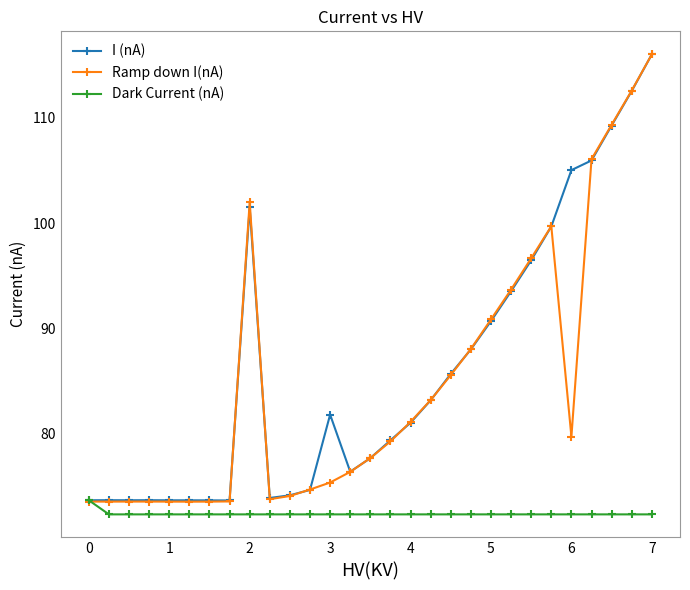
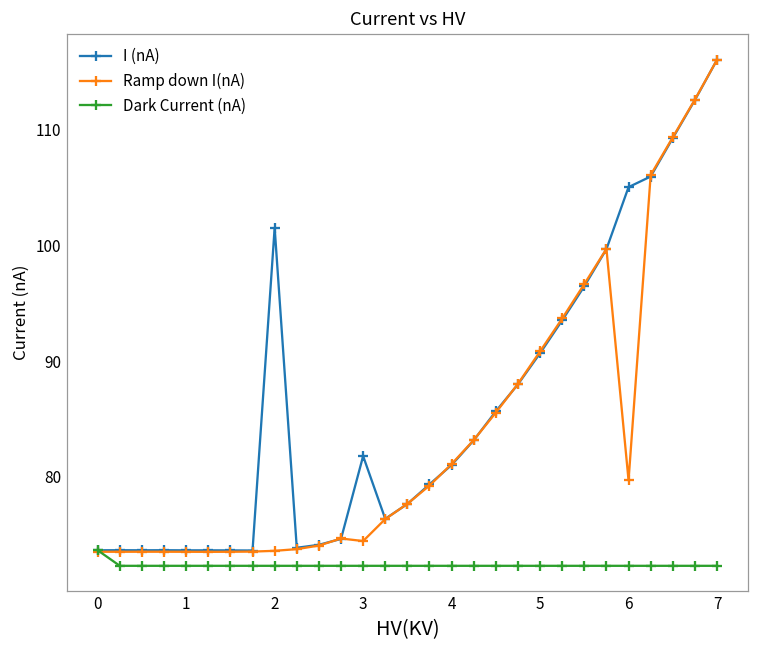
Ramp down I(nA), 2: 102.0 -> 73.6
Ramp down I(nA), 3: 75.3 -> 74.4
